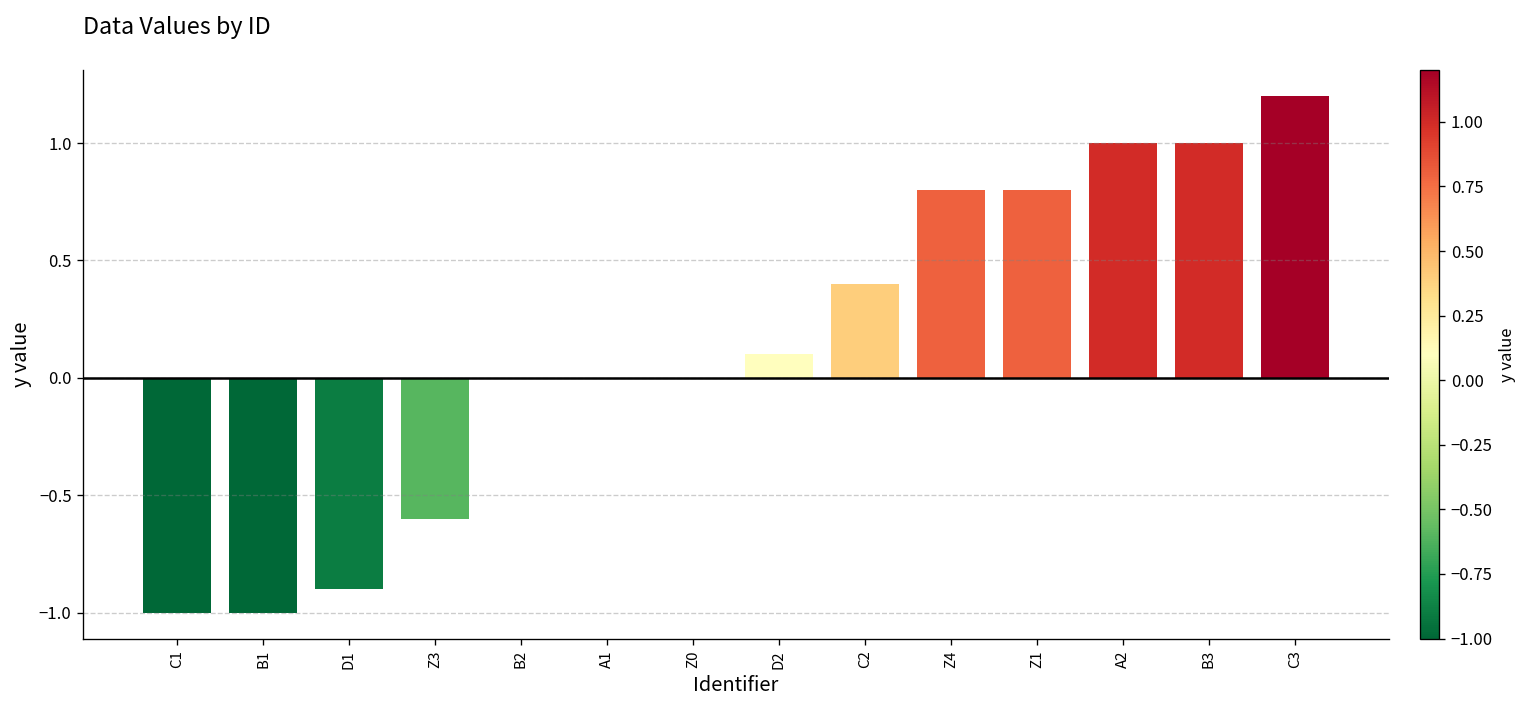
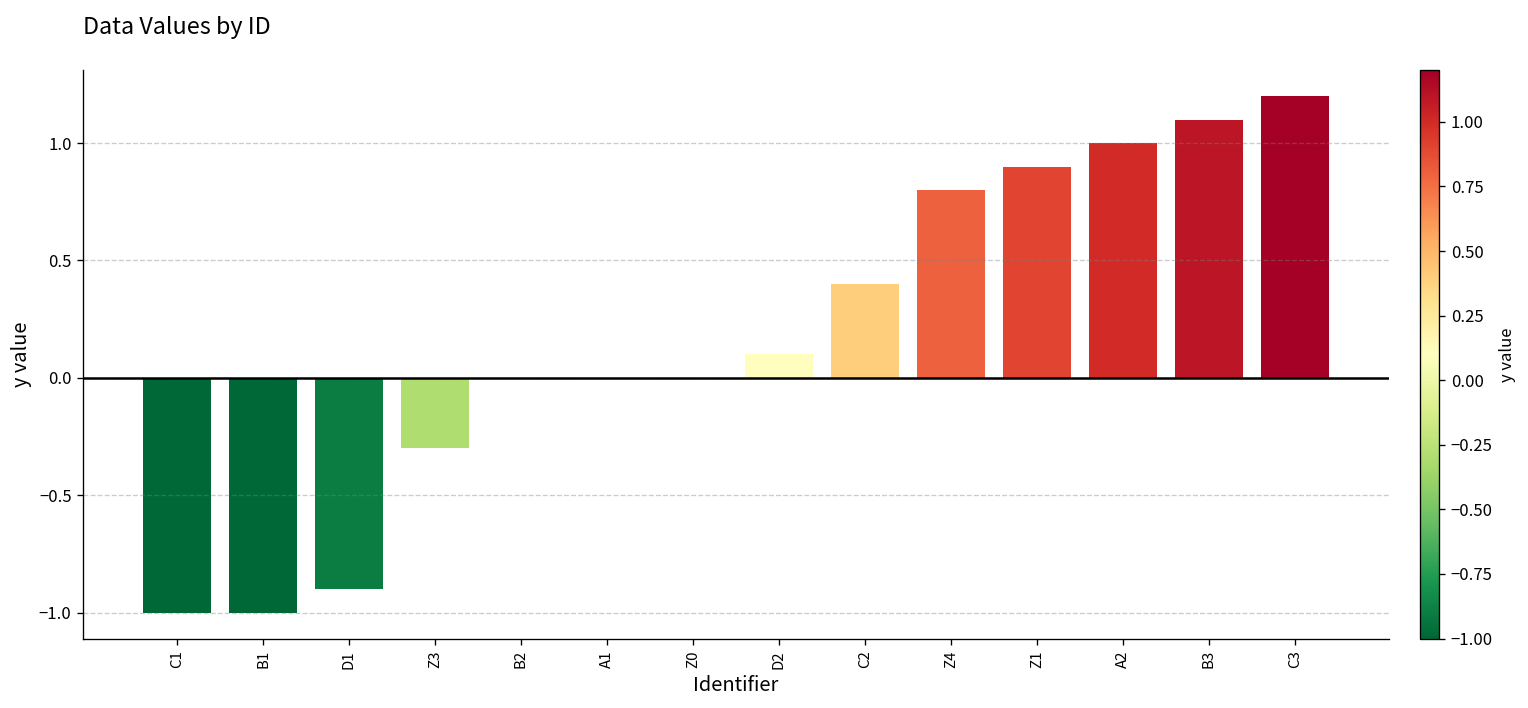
Z3: -0.6 -> -0.3
Z1: 0.8 -> 0.9
B3: 1.0 -> 1.1
